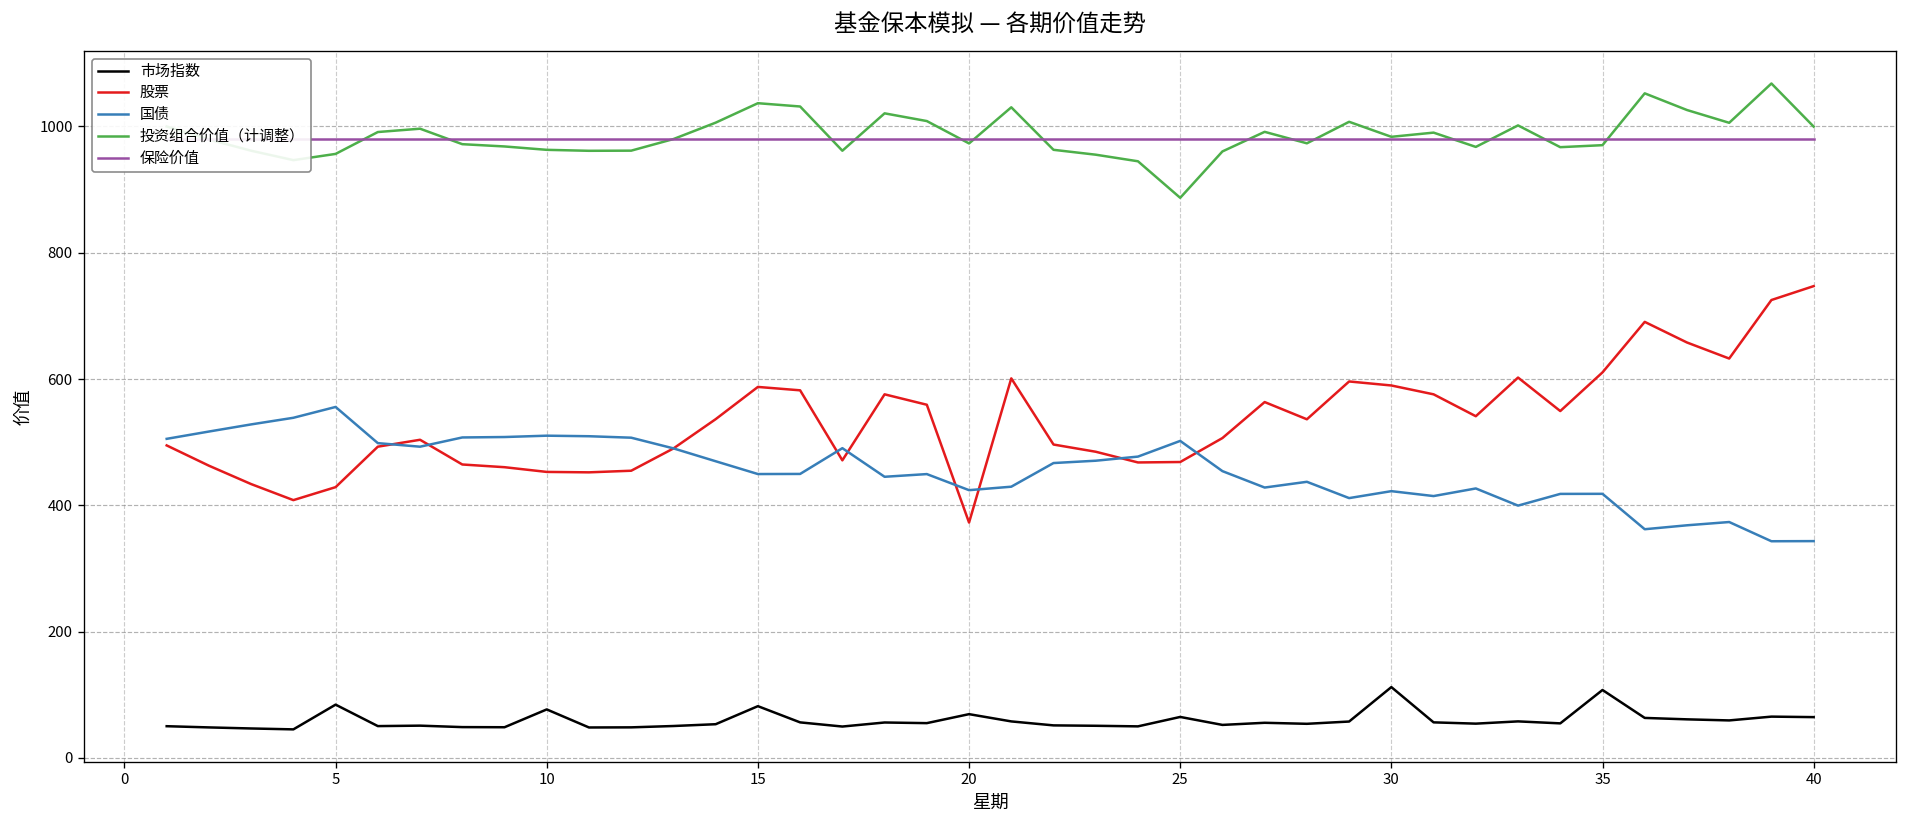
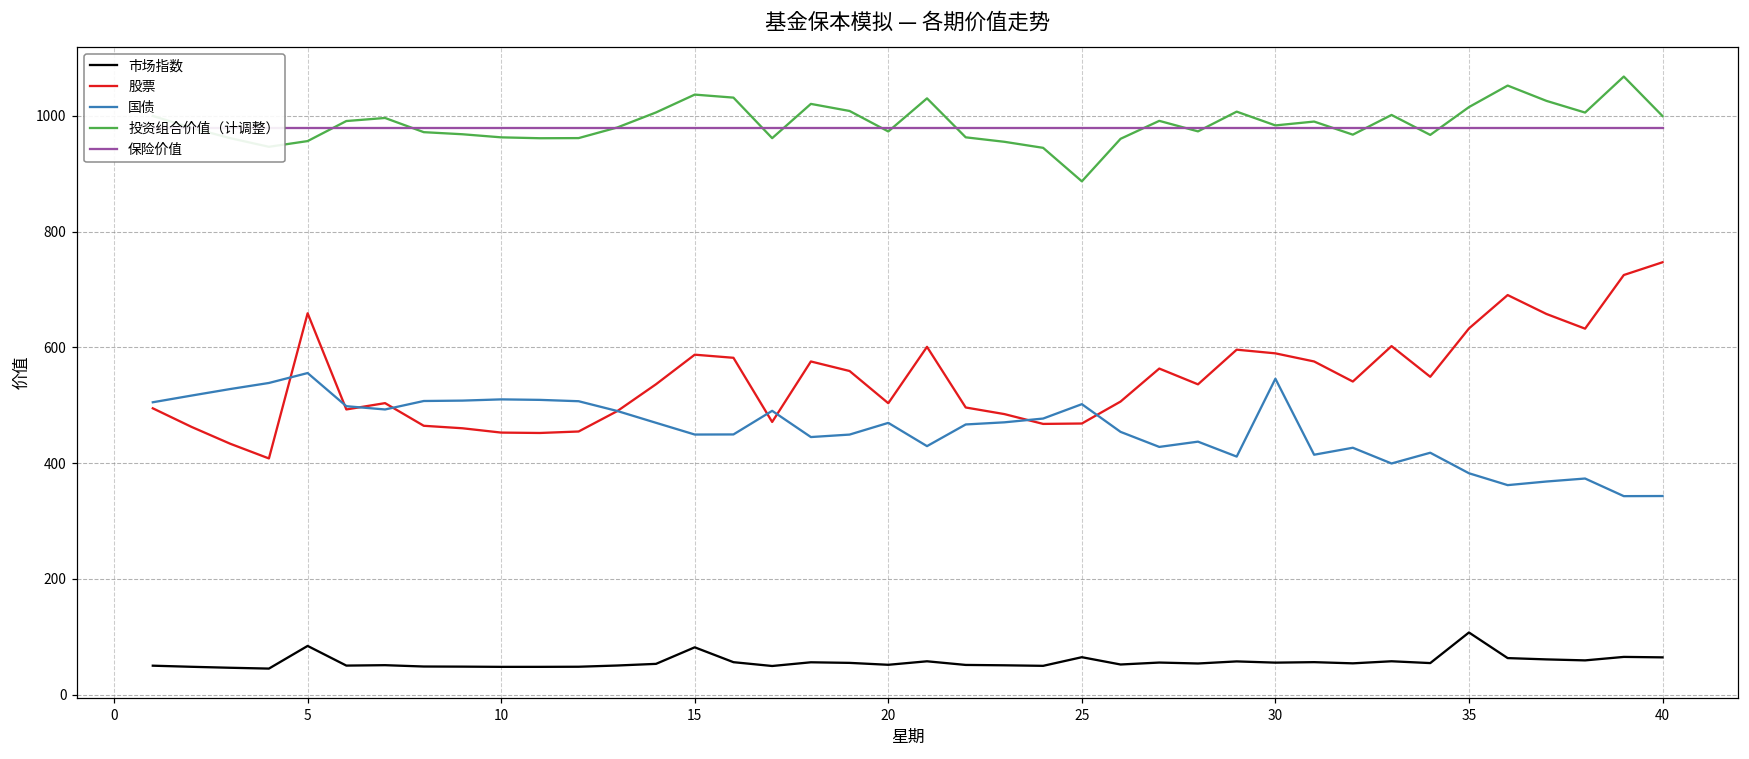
股票, 5: 430 -> 660
市场指数, 10: 80 -> 50
市场指数, 20: 70 -> 50
股票, 20: 370 -> 500
国债, 20: 420 -> 470
市场指数, 30: 110 -> 60
国债, 30: 420 -> 550
股票, 35: 610 -> 630
国债, 35: 420 -> 380
投资组合价值（计调整）, 35: 970 -> 1020
